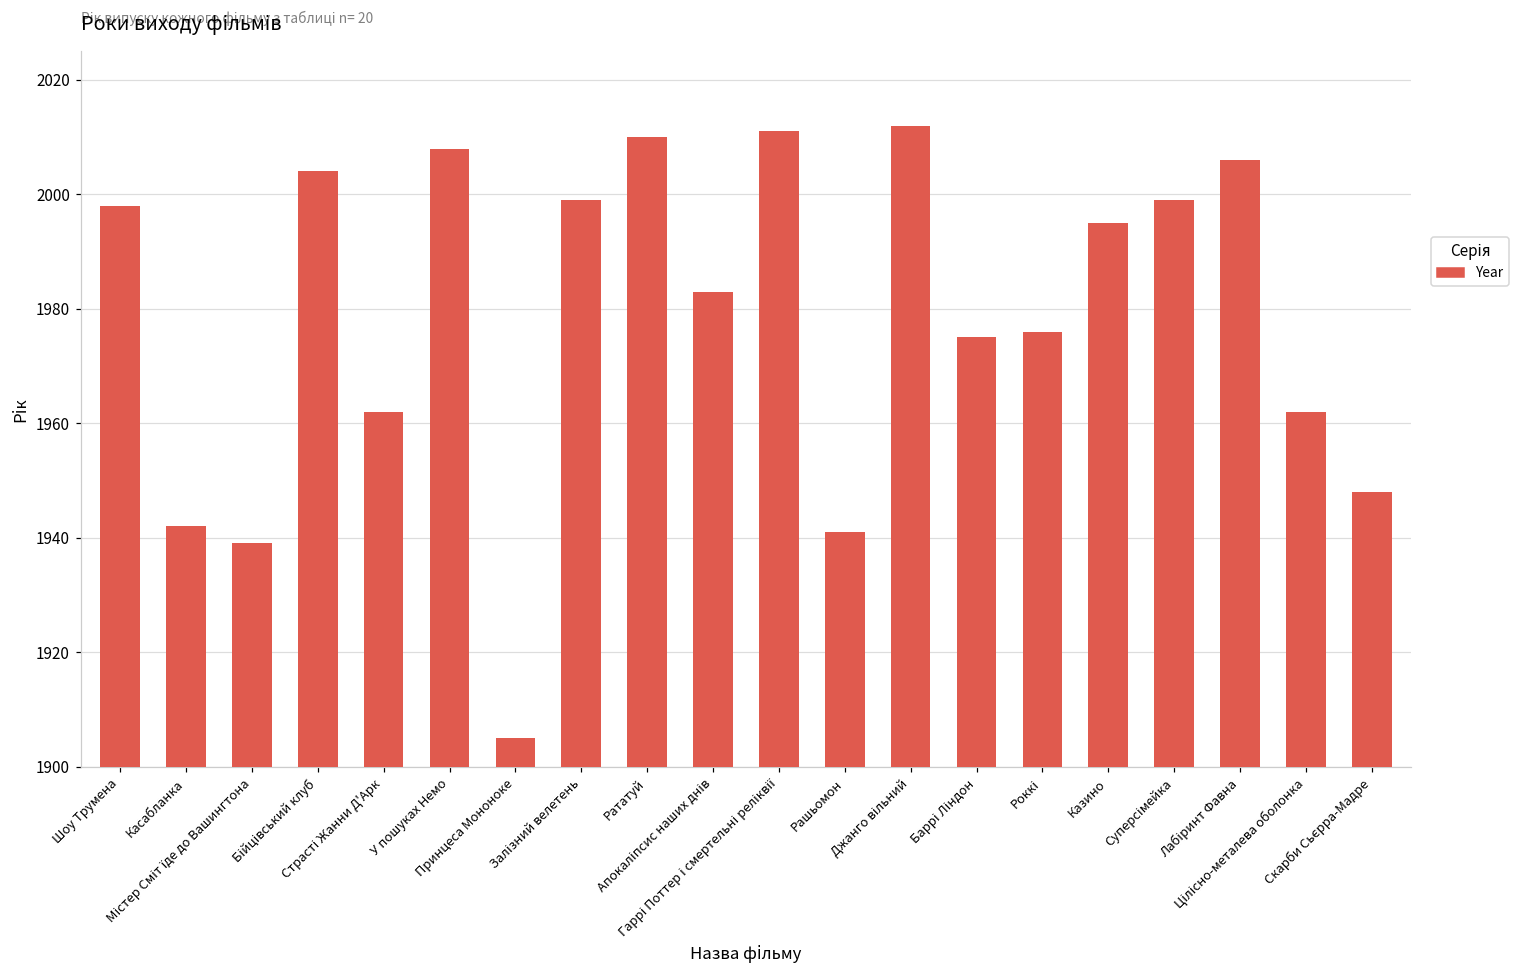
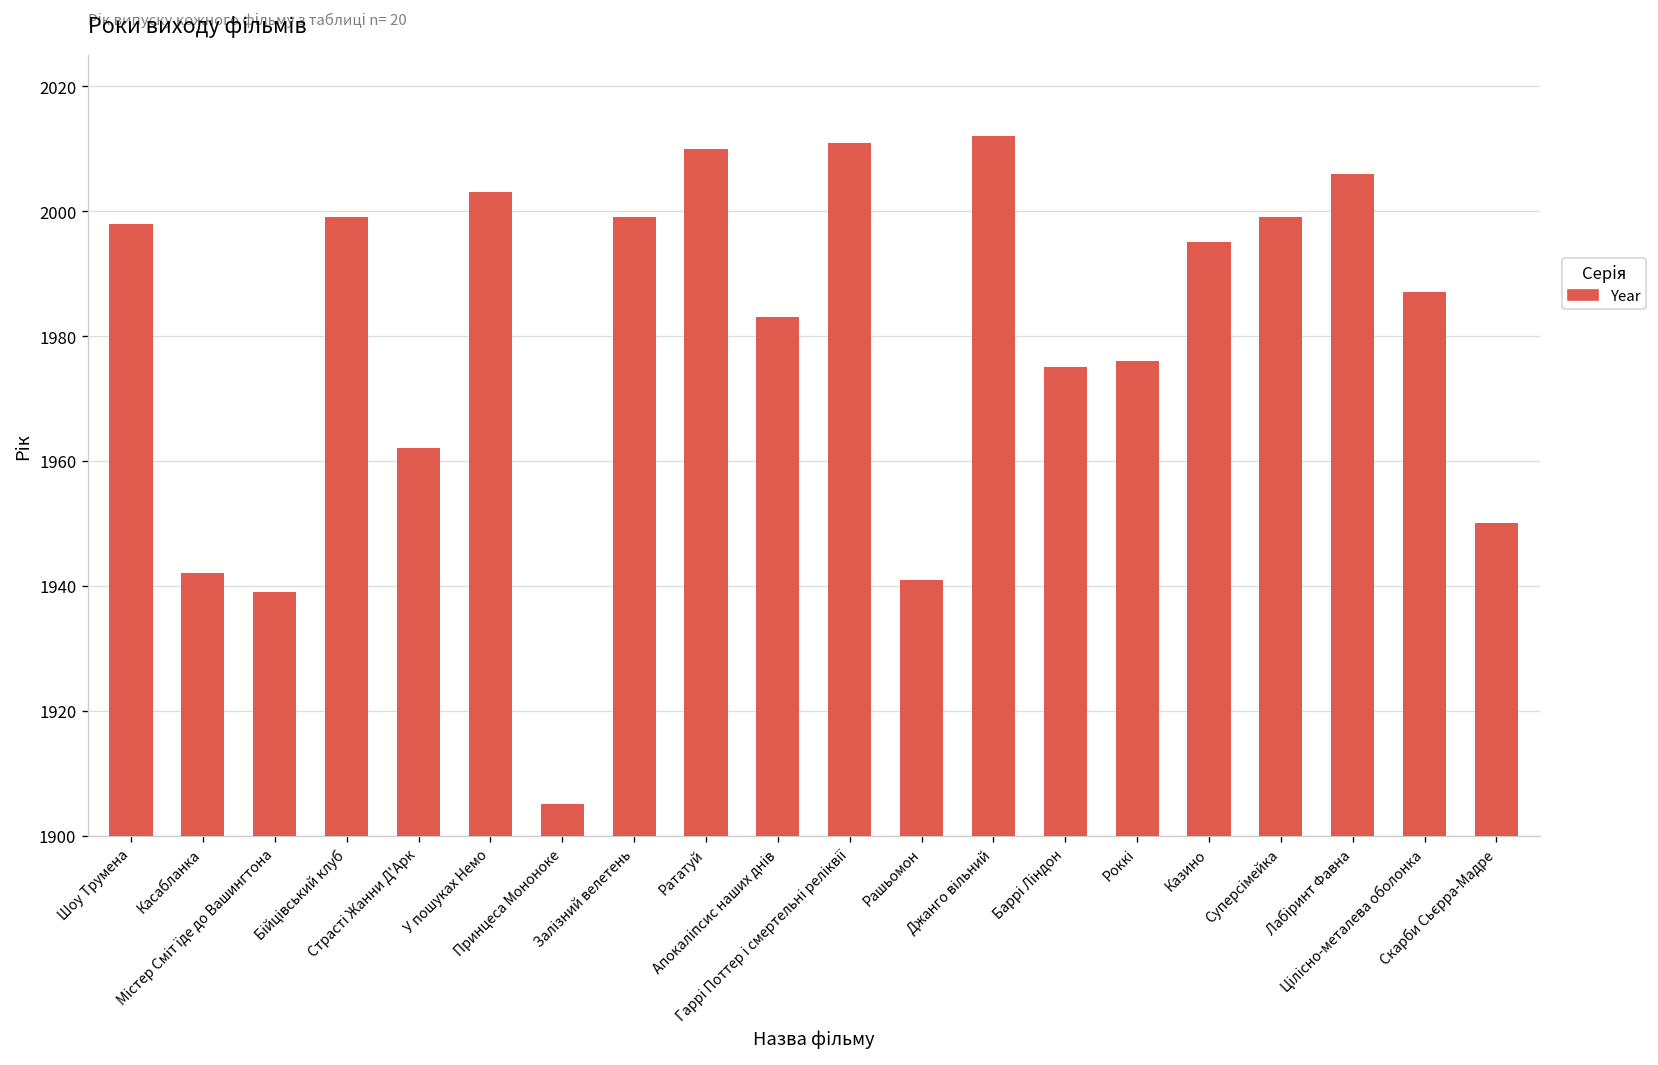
Бійцівський клуб: 2004 -> 1999
У пошуках Немо: 2008 -> 2003
Цілісно-металева оболонка: 1962 -> 1987
Скарби Сьєрра-Мадре: 1948 -> 1950
